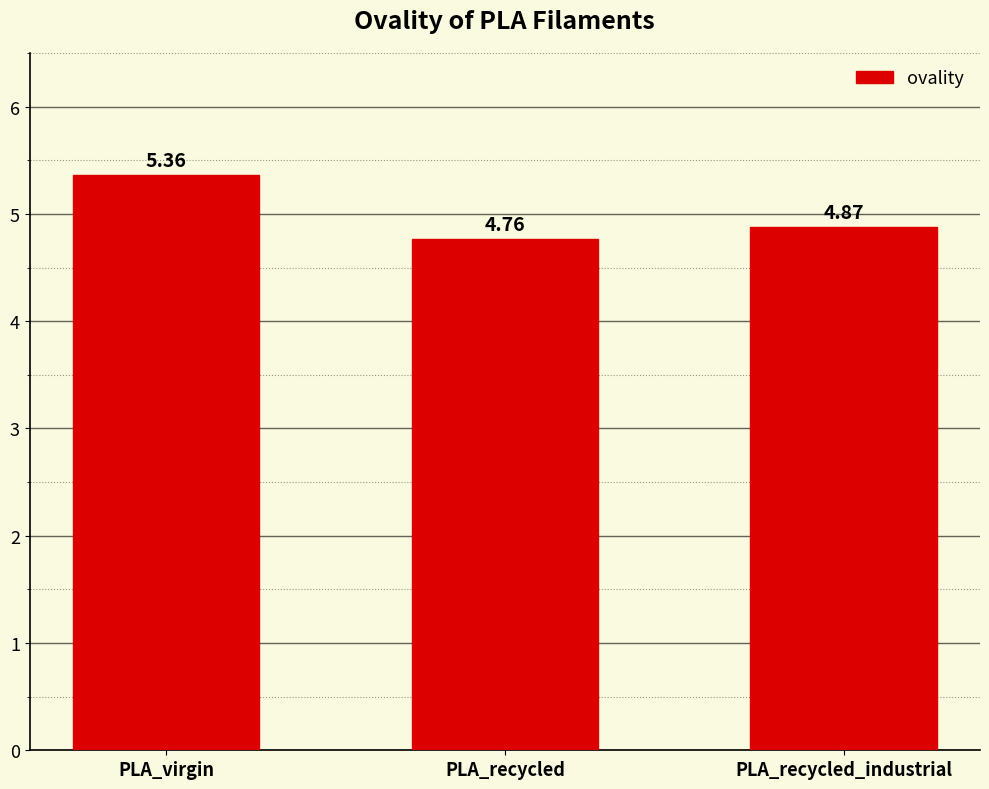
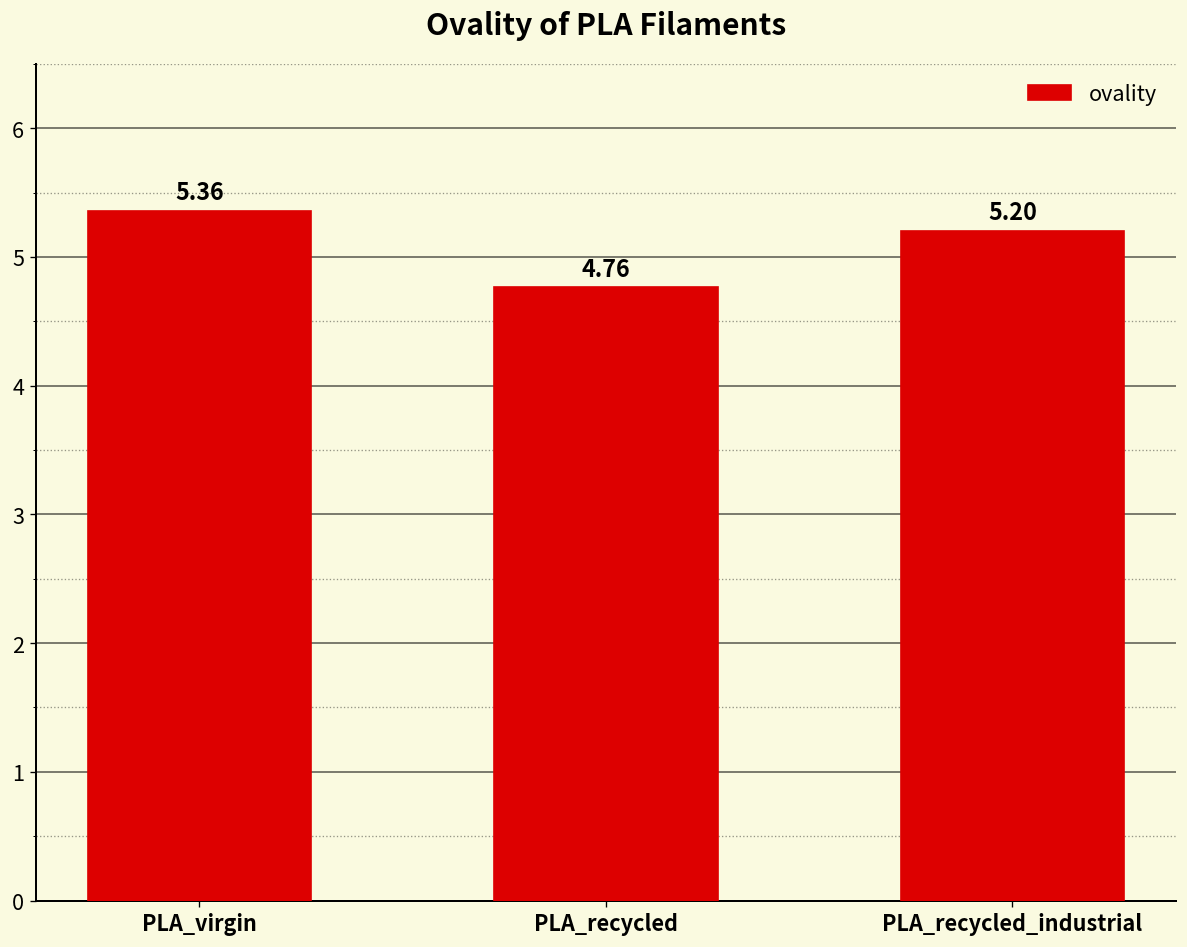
PLA_recycled_industrial: 4.87 -> 5.20
